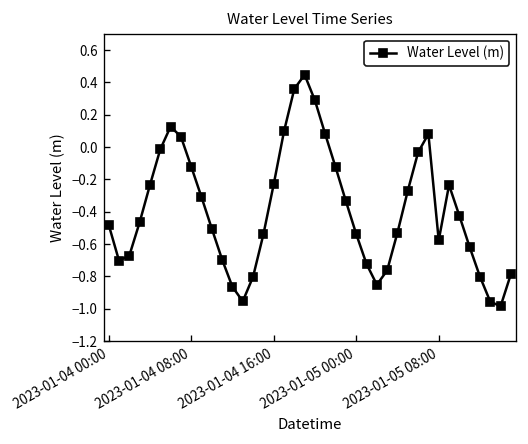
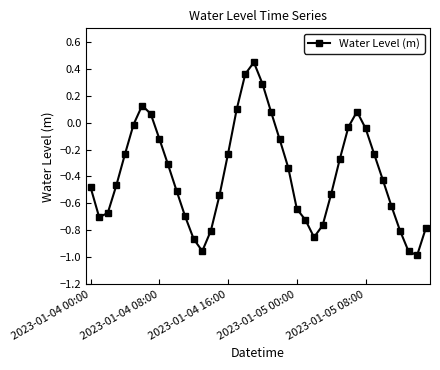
2023-01-05 00:00: -0.54 -> -0.64
2023-01-05 08:00: -0.58 -> -0.04
